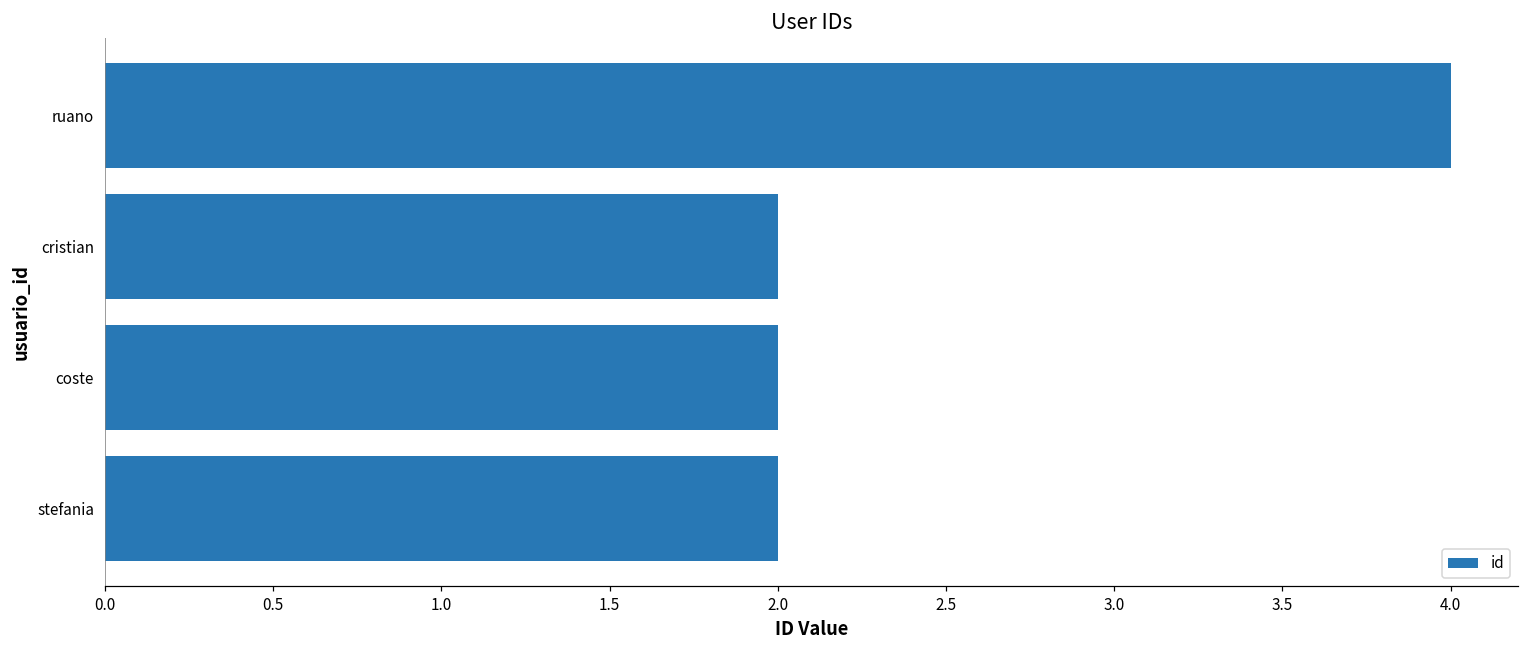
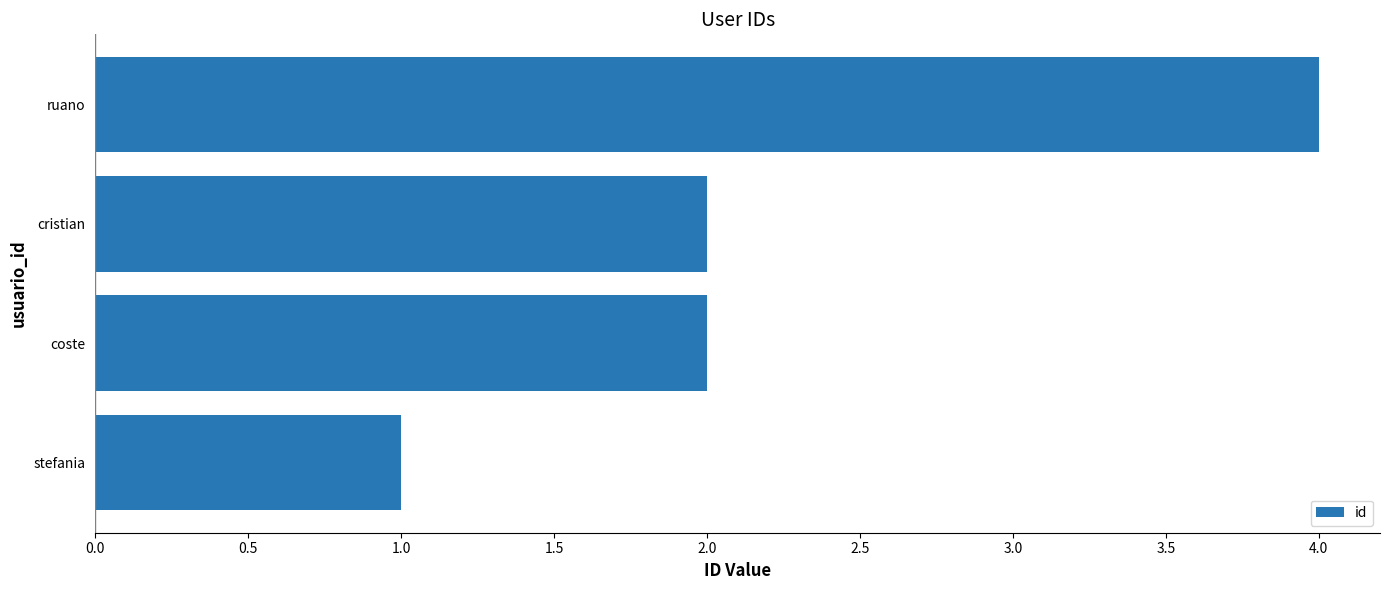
stefania: 2 -> 1
